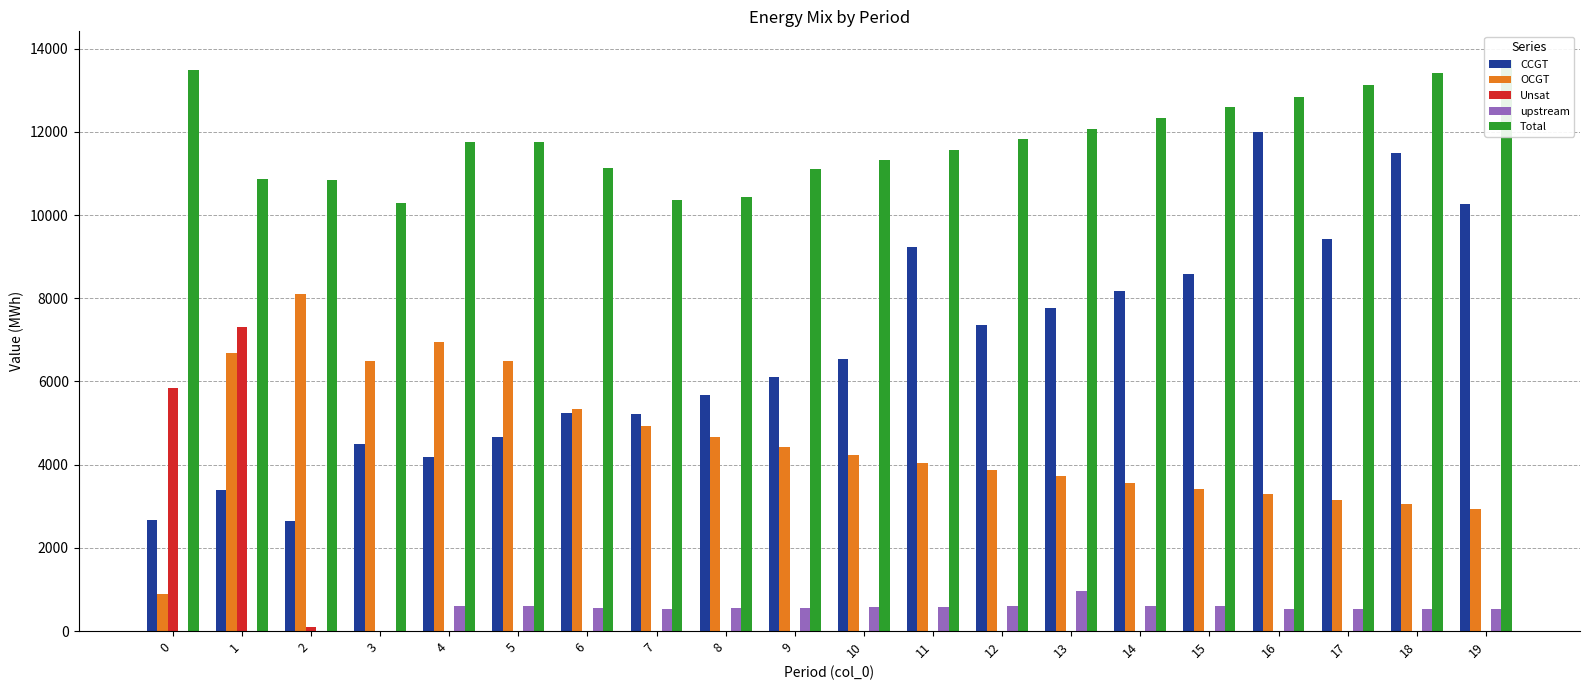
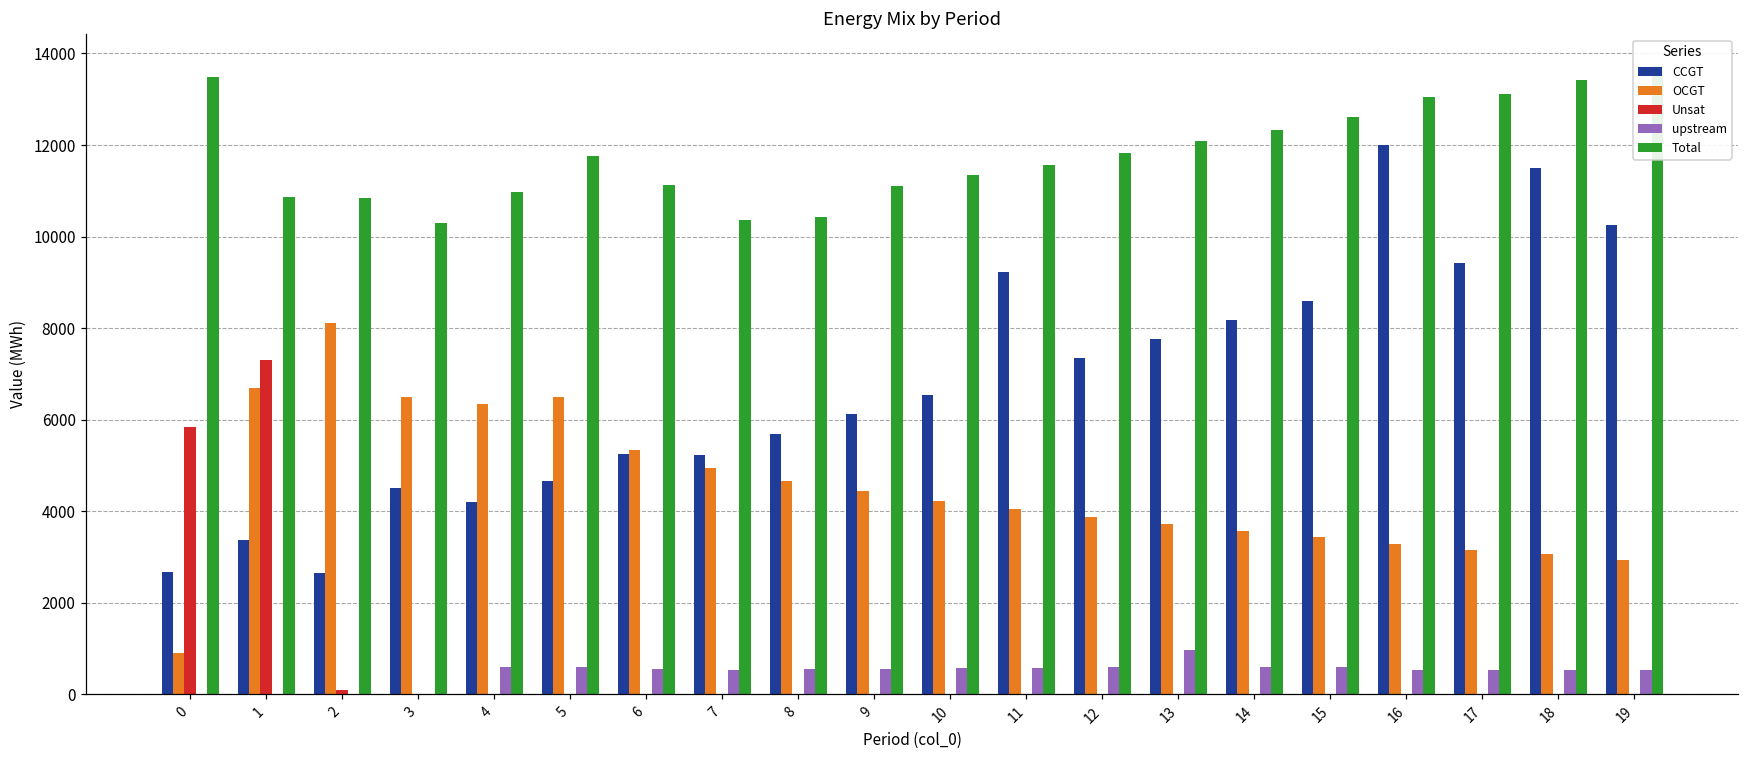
OCGT, 4: 7000 -> 6300
Total, 4: 11700 -> 11000
Total, 16: 12800 -> 13100
